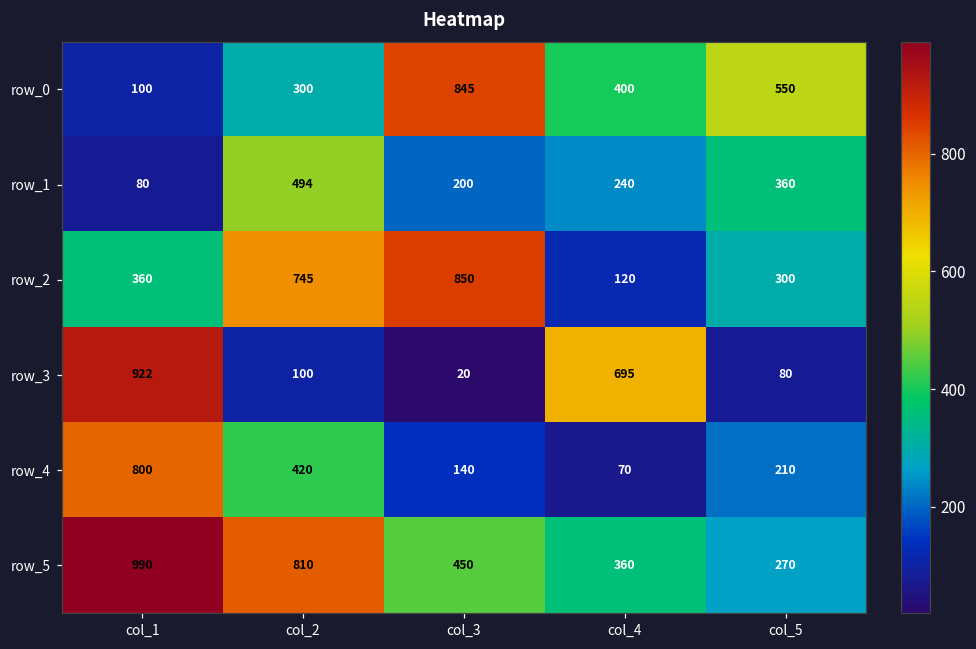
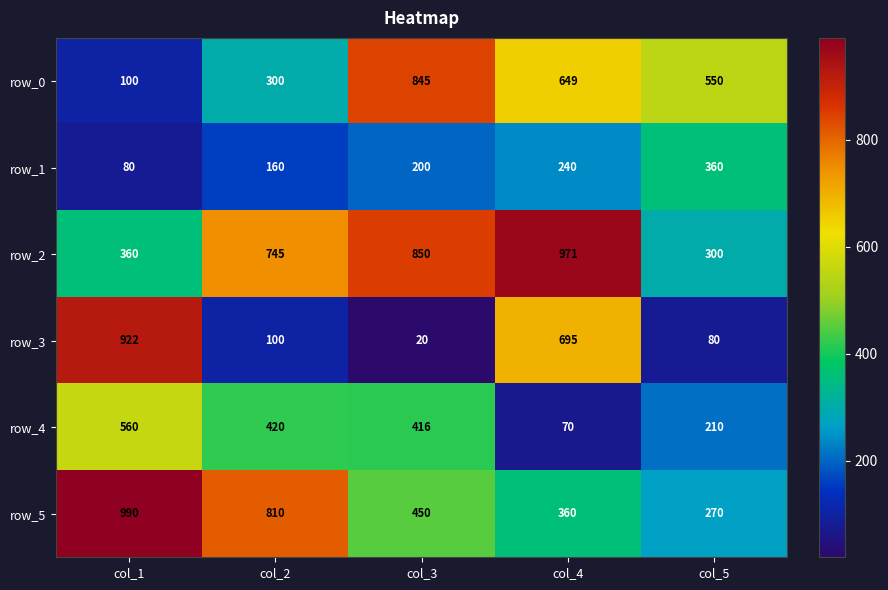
row_0, col_4: 400 -> 649
row_1, col_2: 494 -> 160
row_2, col_4: 120 -> 971
row_4, col_1: 800 -> 560
row_4, col_3: 140 -> 416
